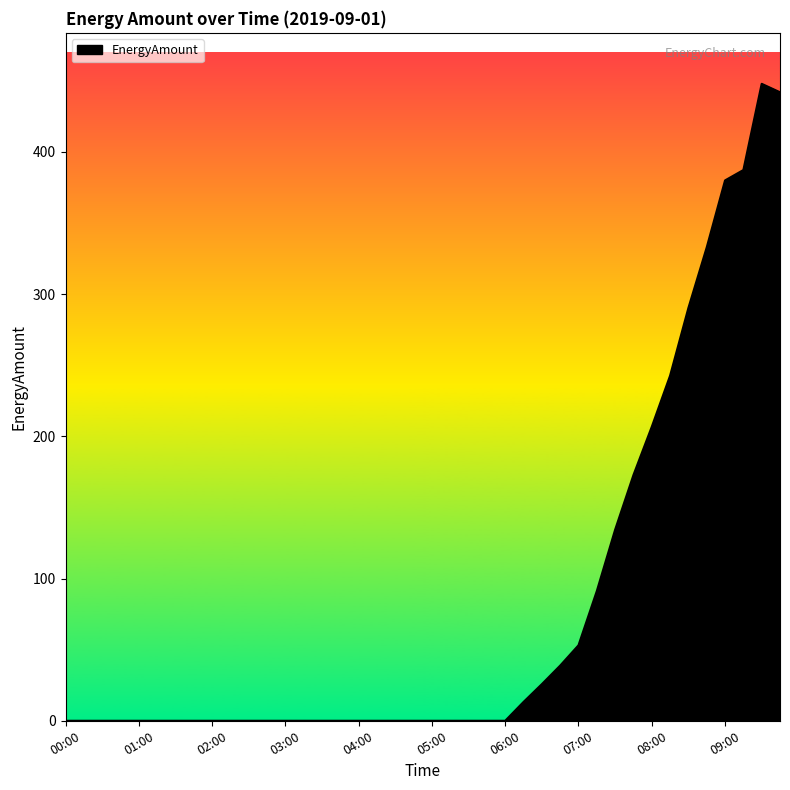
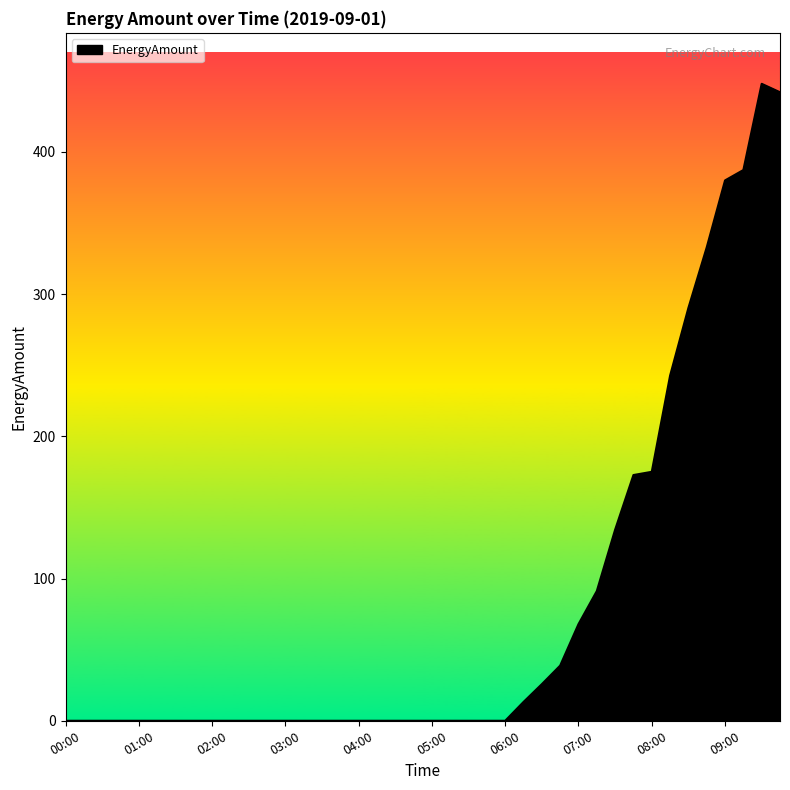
07:00: 53 -> 68
08:00: 207 -> 175
